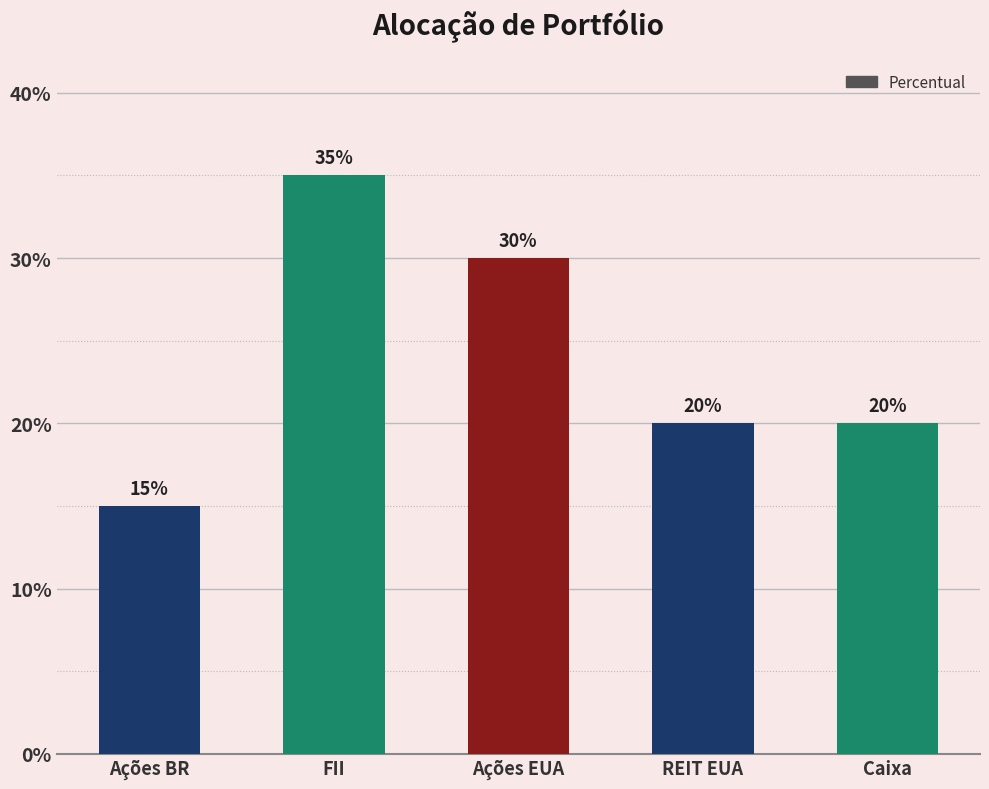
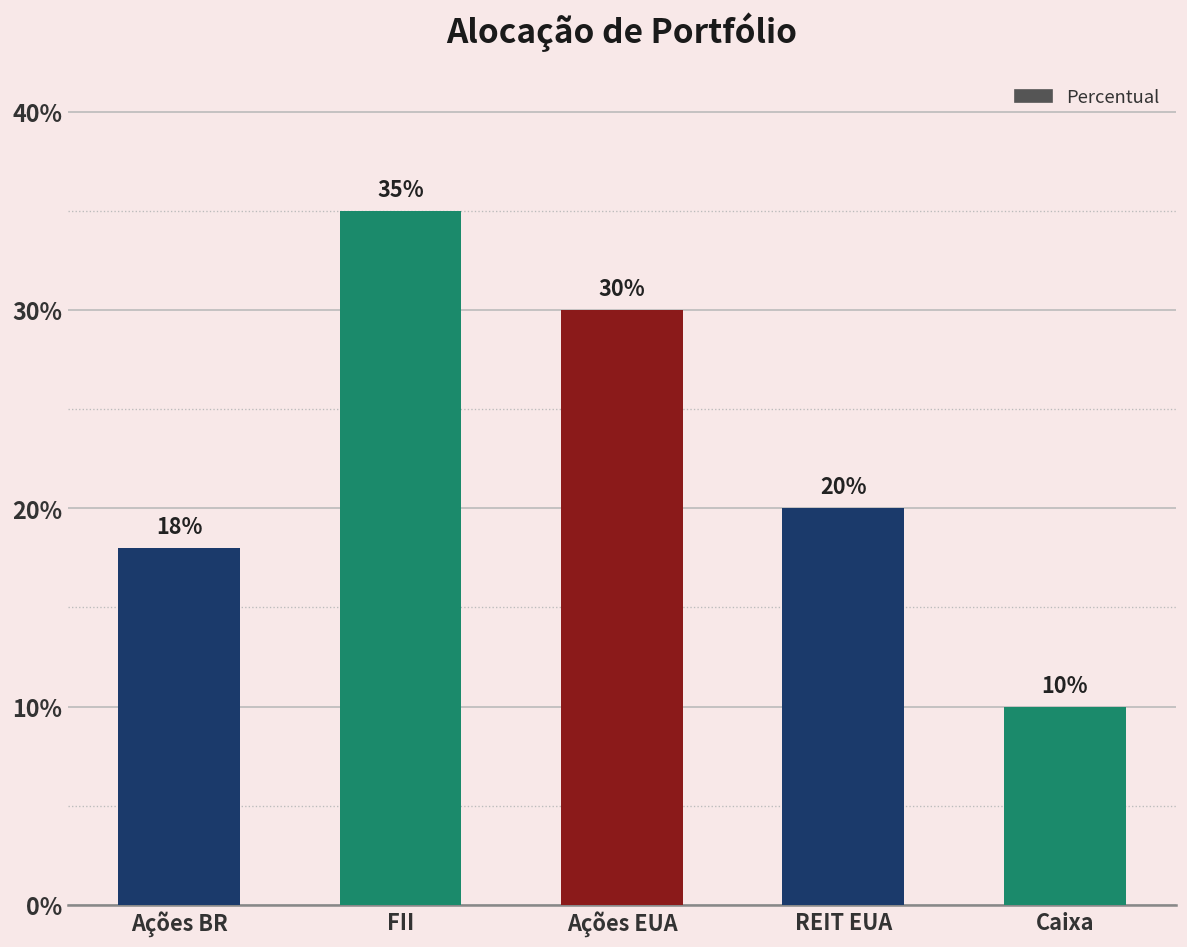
Ações BR: 15% -> 18%
Caixa: 20% -> 10%
